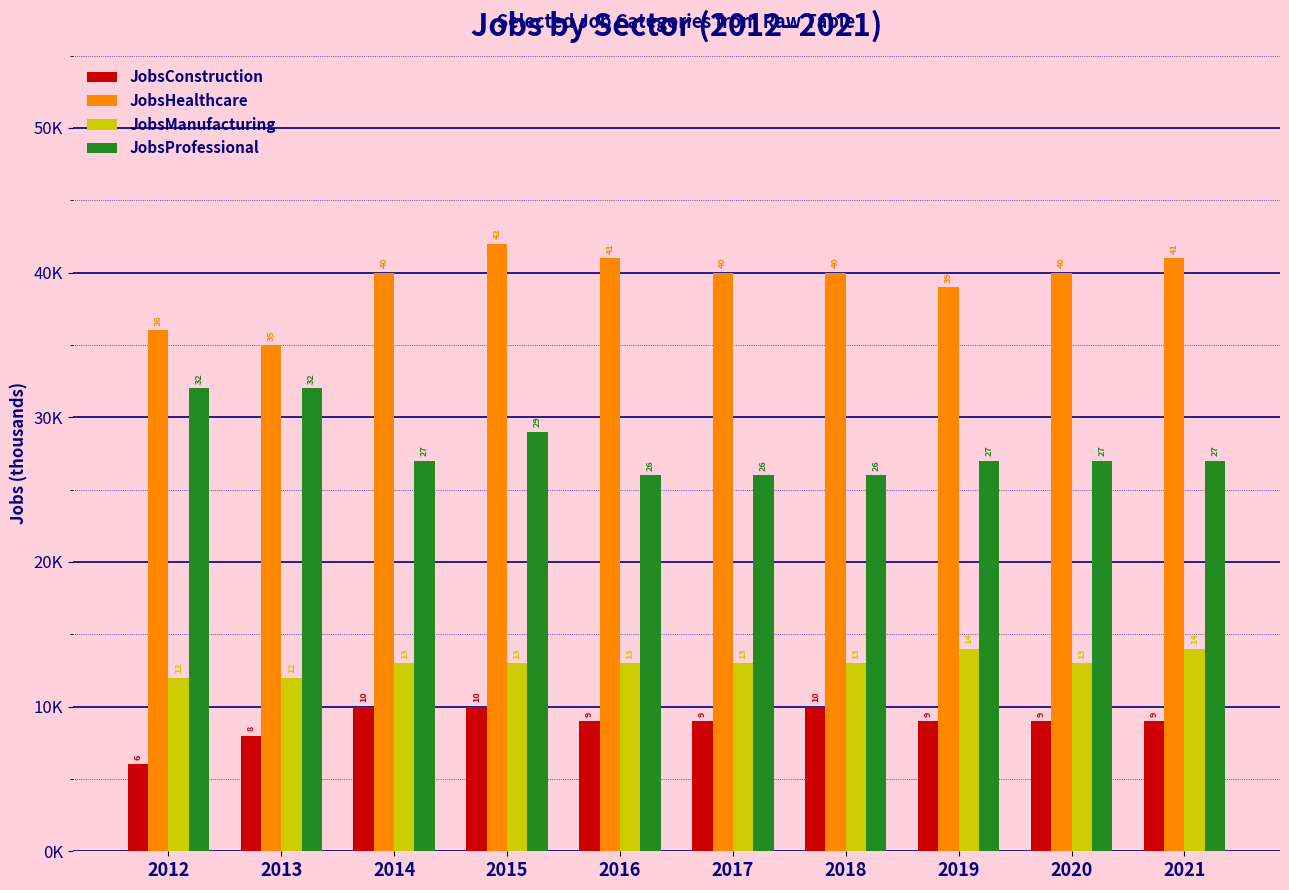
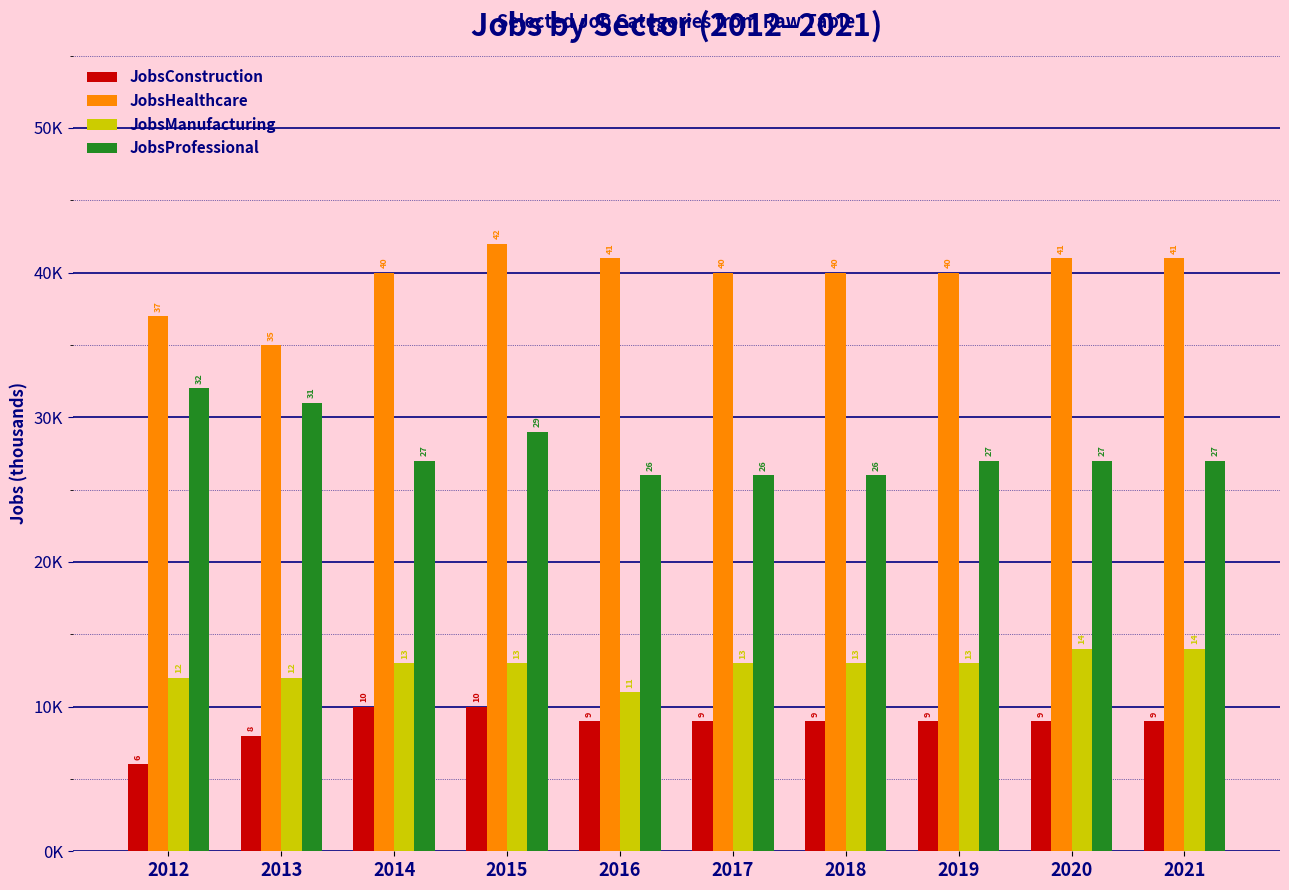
JobsHealthcare, 2012: 36 -> 37
JobsProfessional, 2013: 32 -> 31
JobsManufacturing, 2016: 13 -> 11
JobsConstruction, 2018: 10 -> 9
JobsHealthcare, 2019: 39 -> 40
JobsManufacturing, 2019: 14 -> 13
JobsHealthcare, 2020: 40 -> 41
JobsManufacturing, 2020: 13 -> 14
